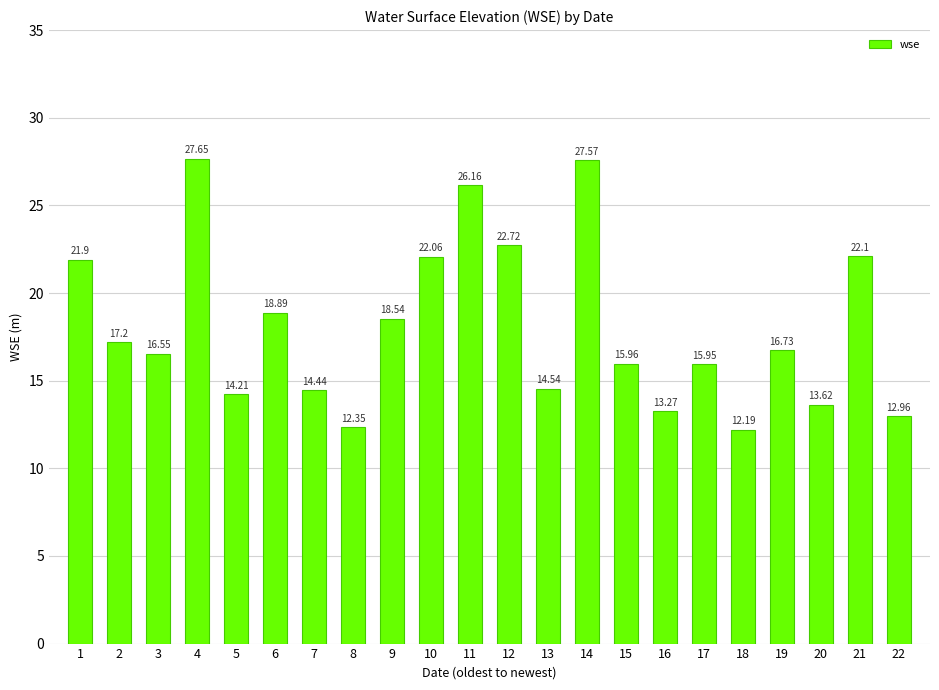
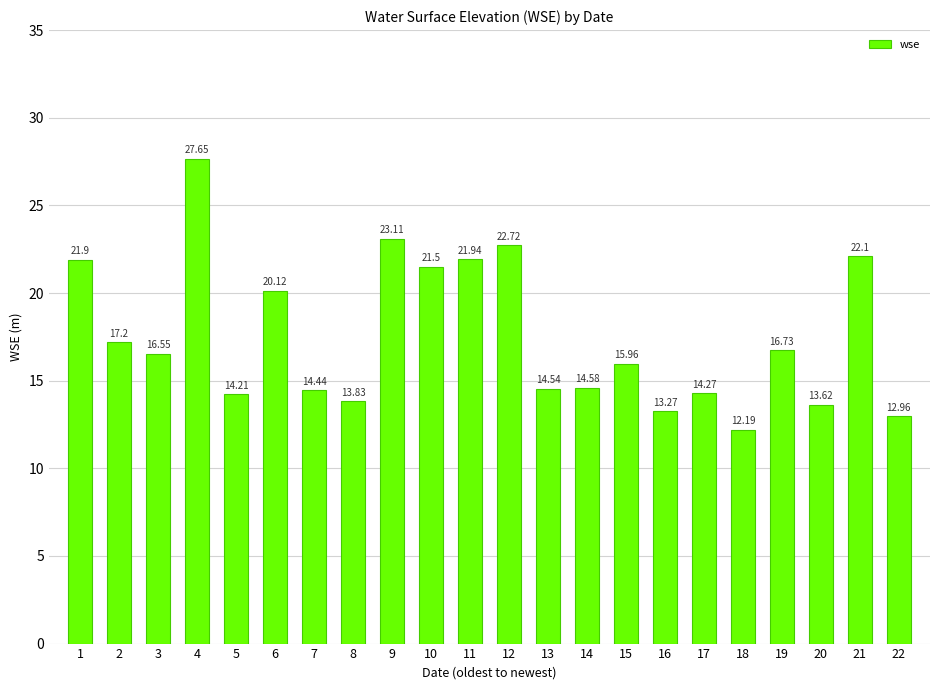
6: 18.89 -> 20.12
8: 12.35 -> 13.83
9: 18.54 -> 23.11
10: 22.06 -> 21.5
11: 26.16 -> 21.94
14: 27.57 -> 14.58
17: 15.95 -> 14.27
